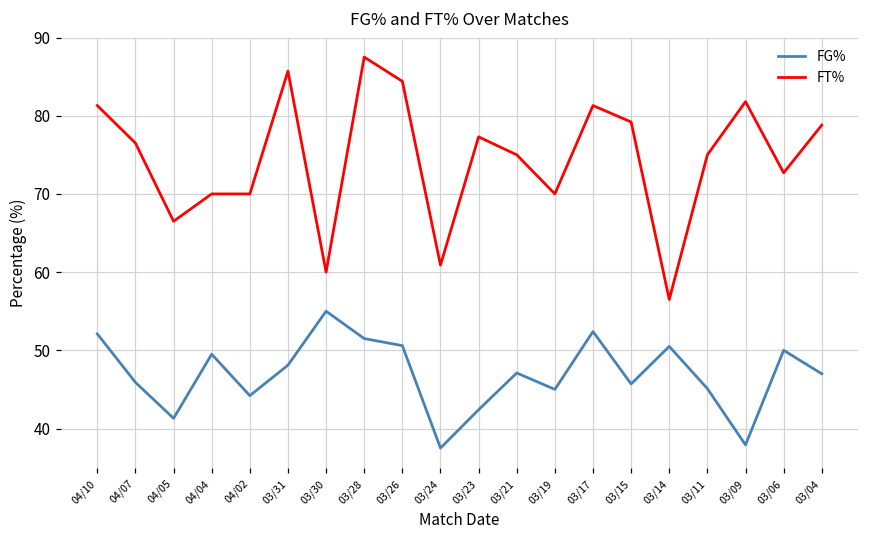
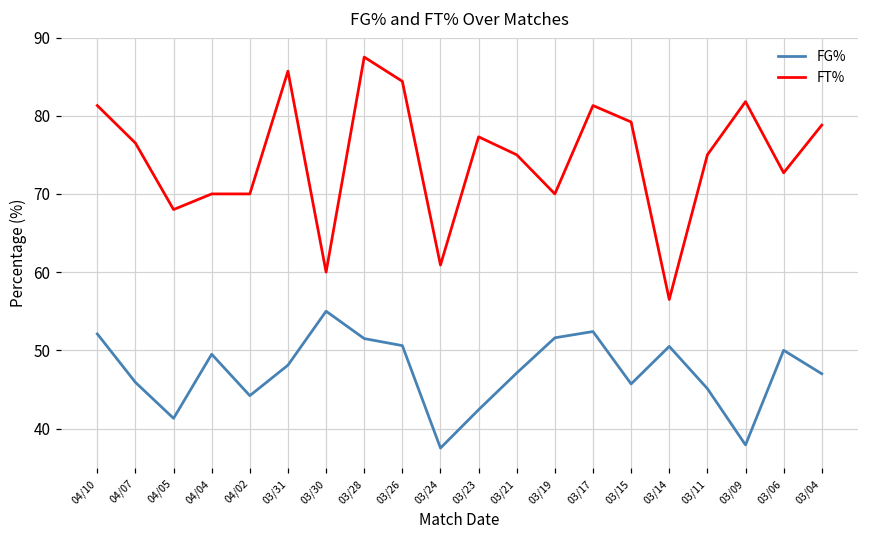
FT%, 04/05: 67 -> 68
FG%, 03/19: 45 -> 52
